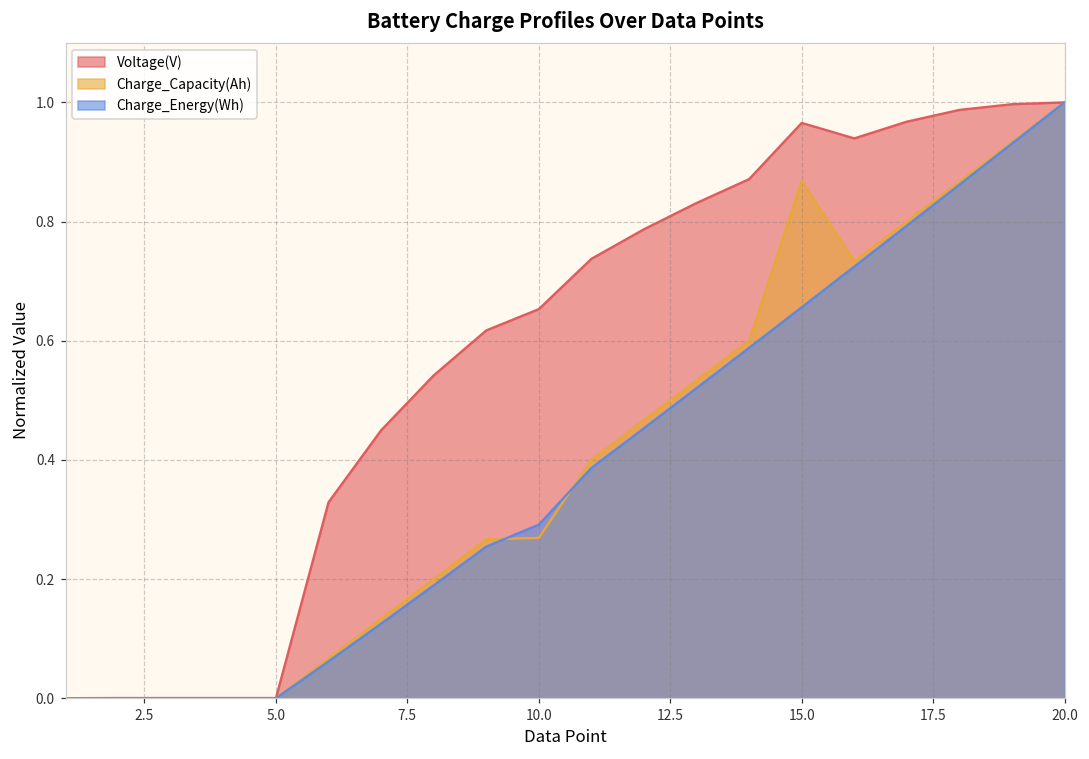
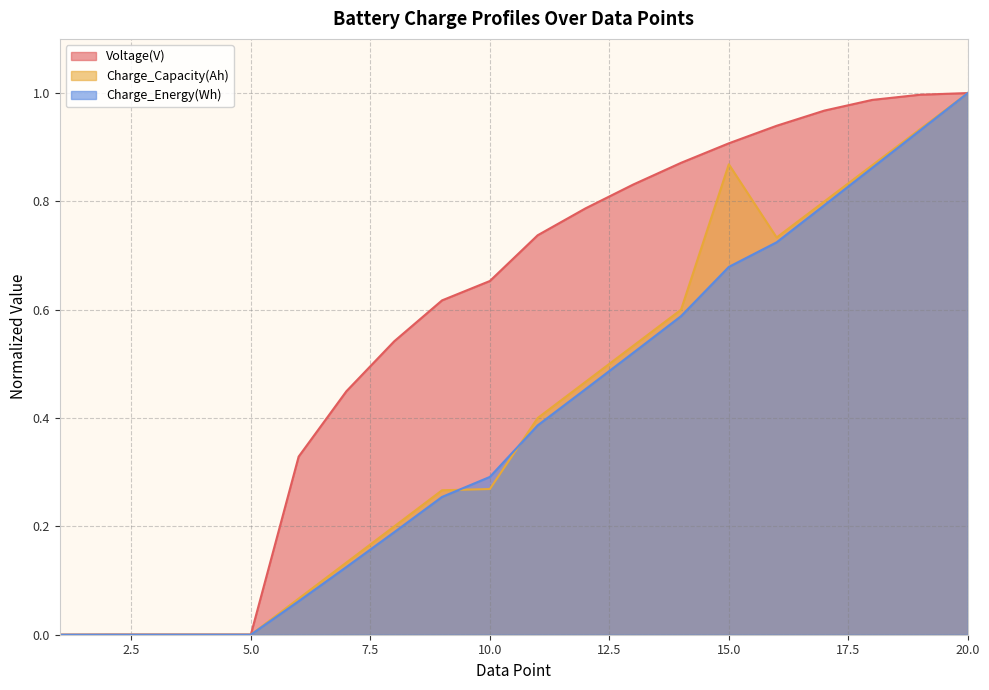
Voltage(V), 15.0: 0.97 -> 0.91
Charge_Energy(Wh), 15.0: 0.66 -> 0.68
